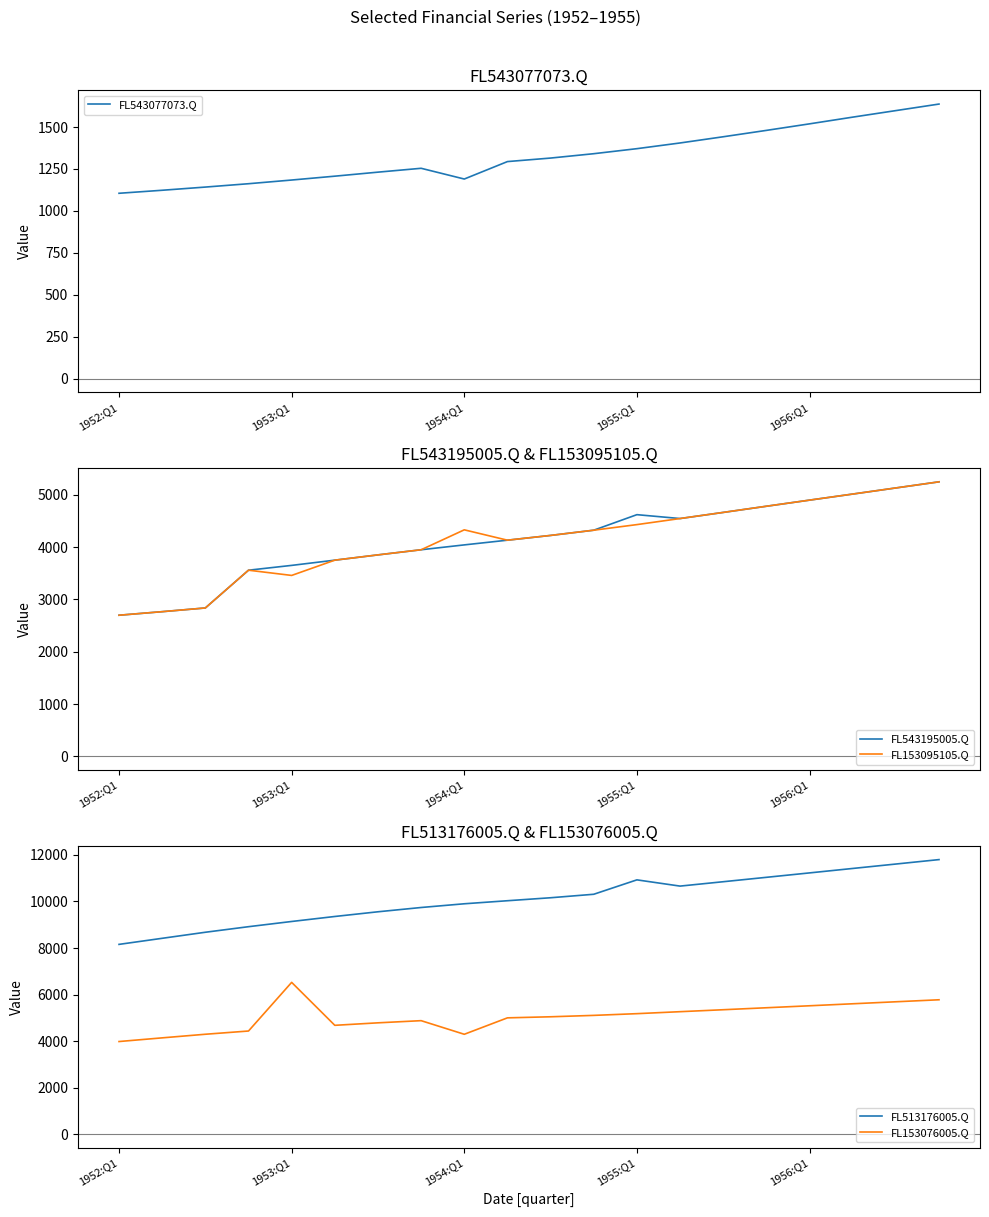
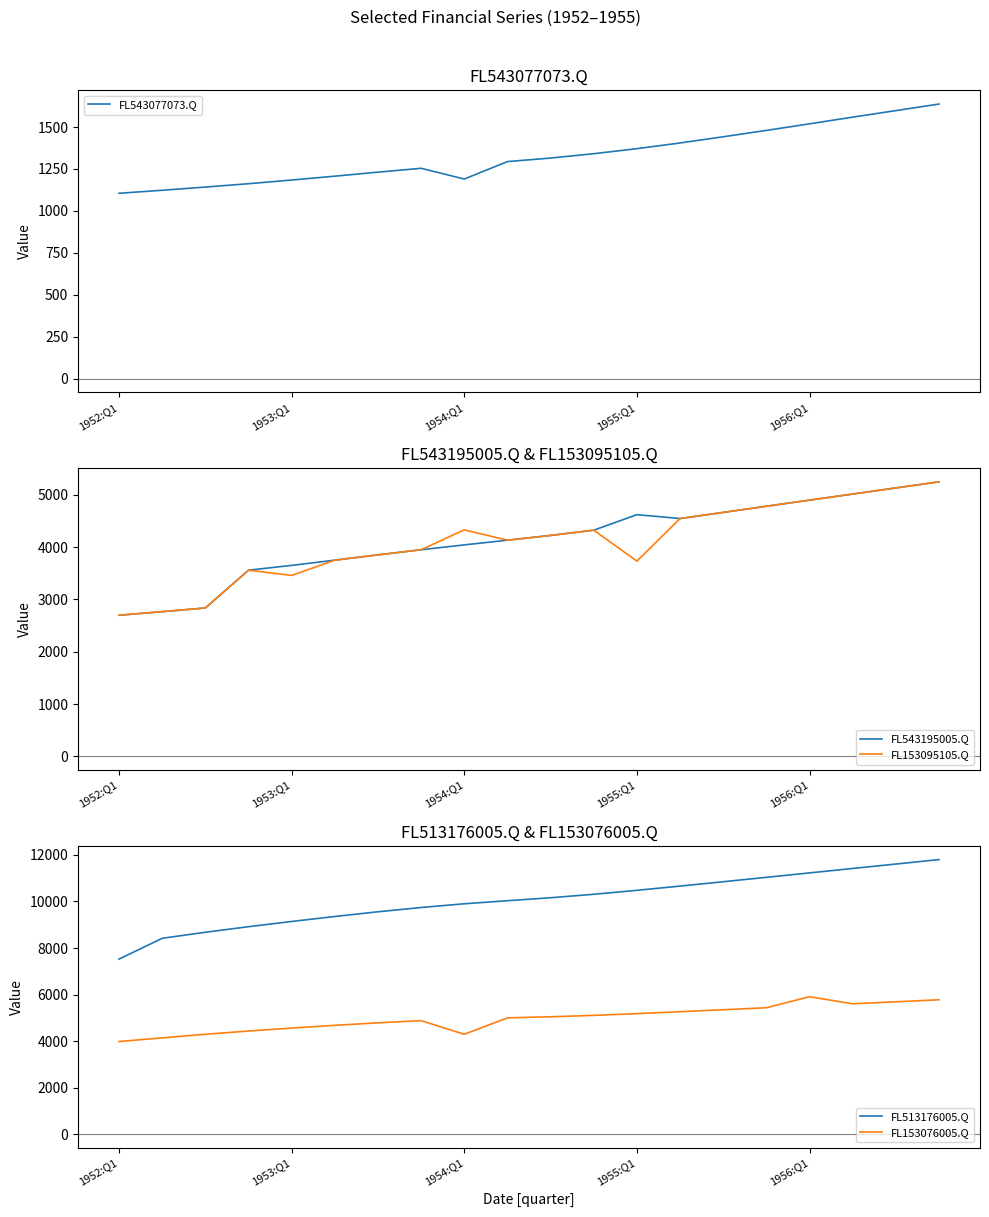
FL543195005.Q & FL153095105.Q, FL153095105.Q, 1955:Q1: 4400 -> 3700
FL513176005.Q & FL153076005.Q, FL513176005.Q, 1952:Q1: 8200 -> 7500
FL513176005.Q & FL153076005.Q, FL153076005.Q, 1953:Q1: 6500 -> 4600
FL513176005.Q & FL153076005.Q, FL513176005.Q, 1955:Q1: 10900 -> 10500
FL513176005.Q & FL153076005.Q, FL153076005.Q, 1956:Q1: 5500 -> 5900
